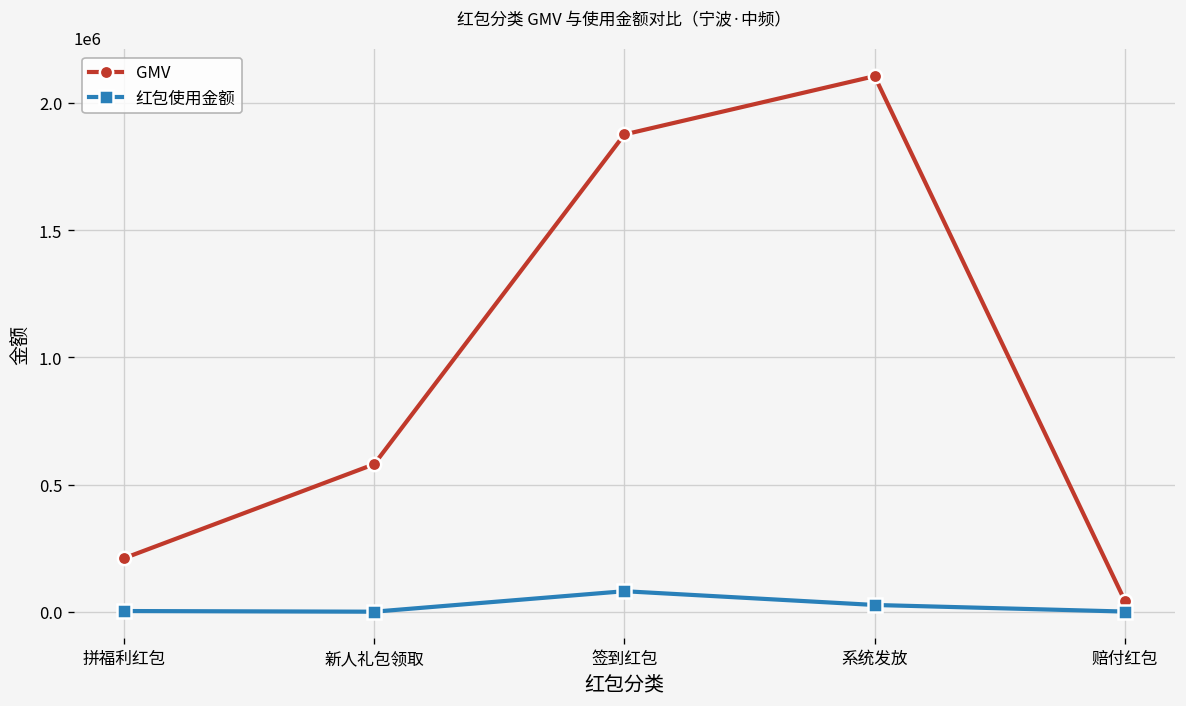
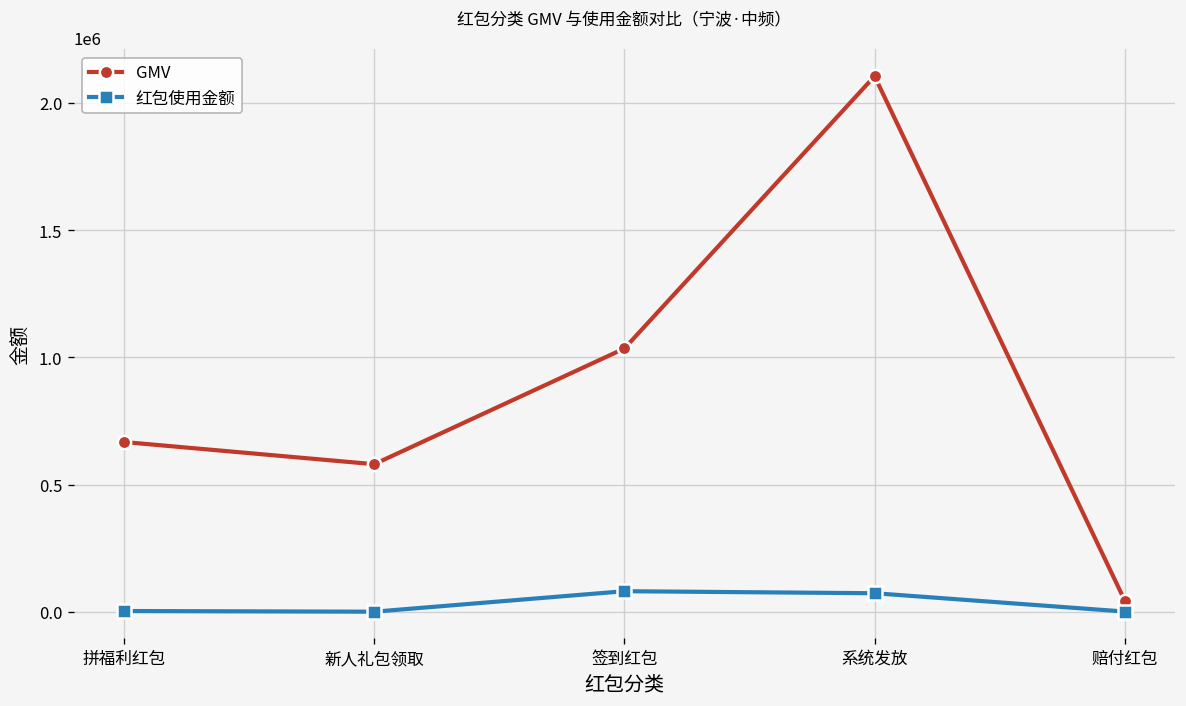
GMV, 拼福利红包: 210000 -> 670000
GMV, 签到红包: 1880000 -> 1040000
红包使用金额, 系统发放: 30000 -> 70000
